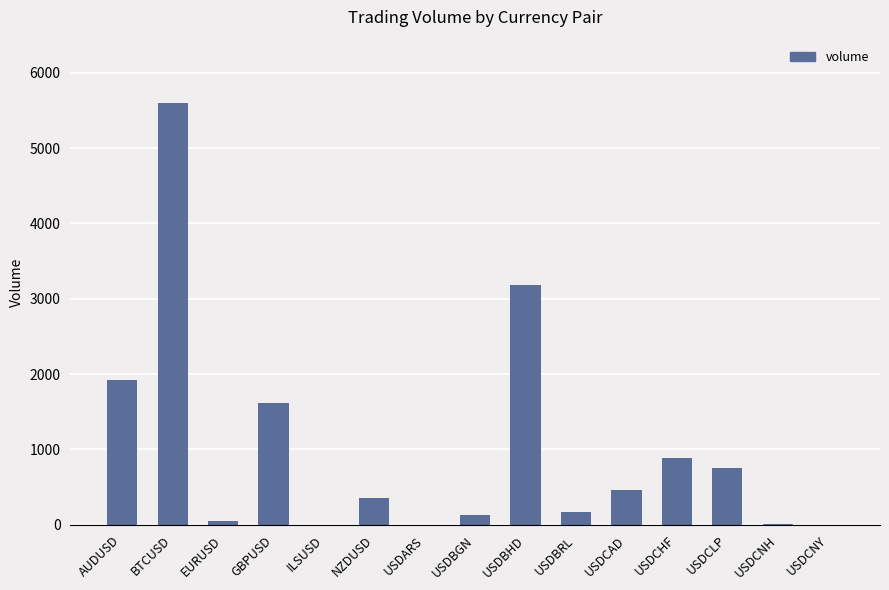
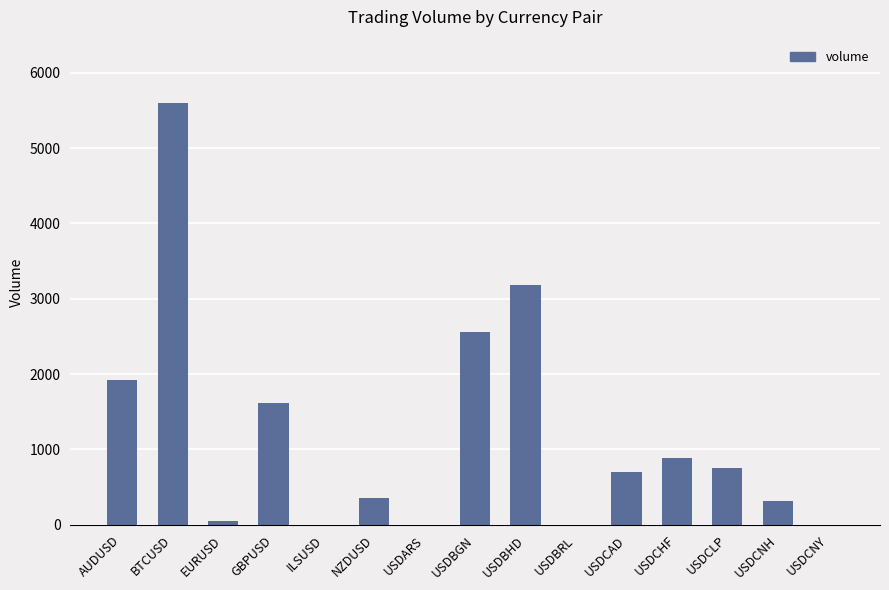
USDBGN: 100 -> 2600
USDBRL: 200 -> 0
USDCAD: 500 -> 700
USDCNH: 0 -> 300
